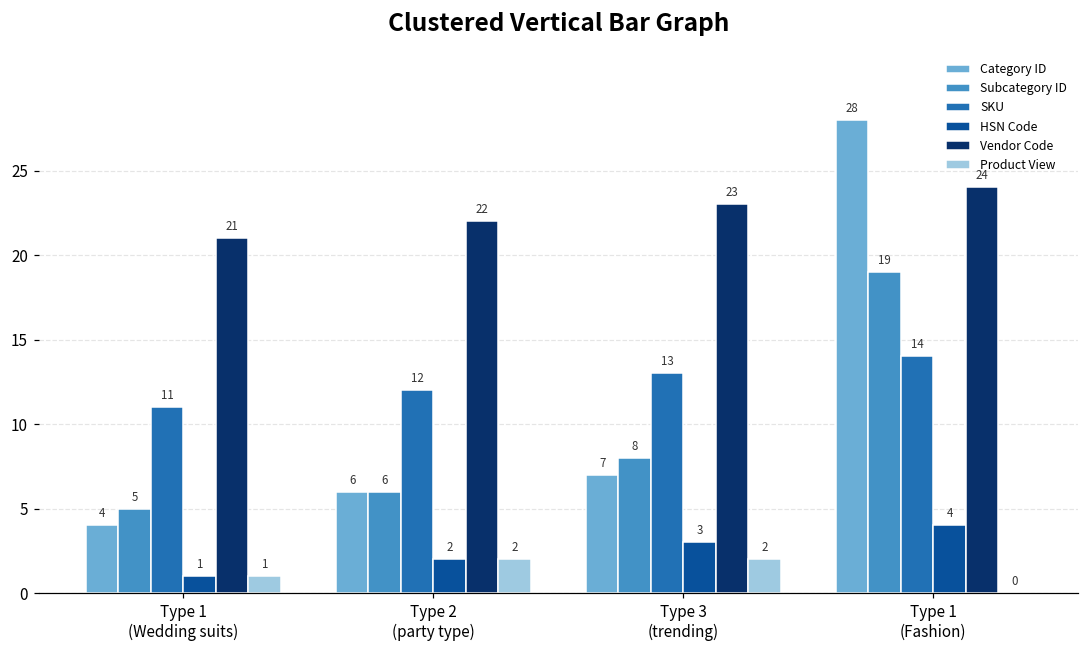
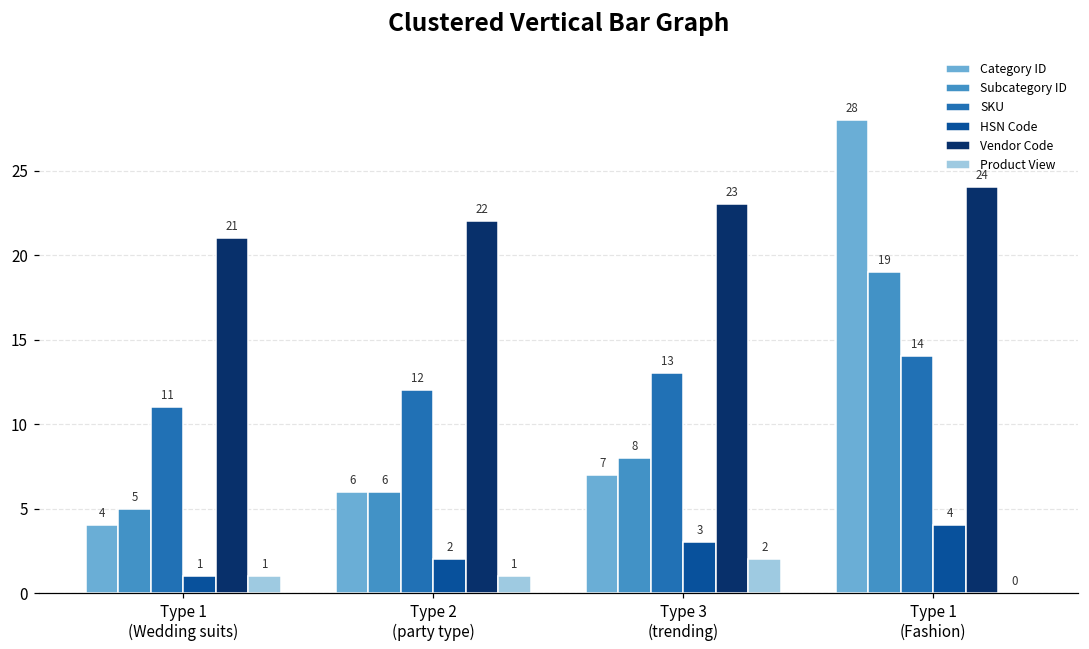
Product View, Type 2 (party type): 2 -> 1
